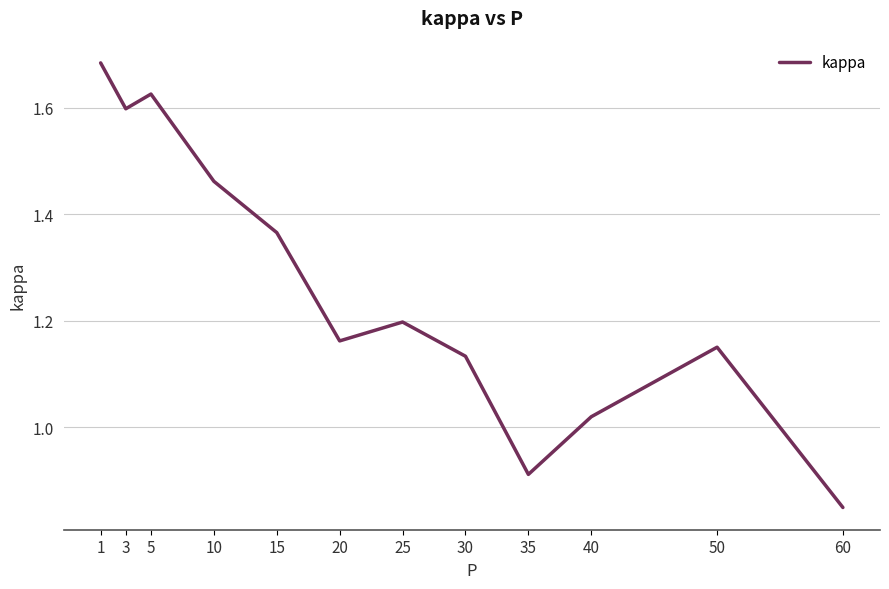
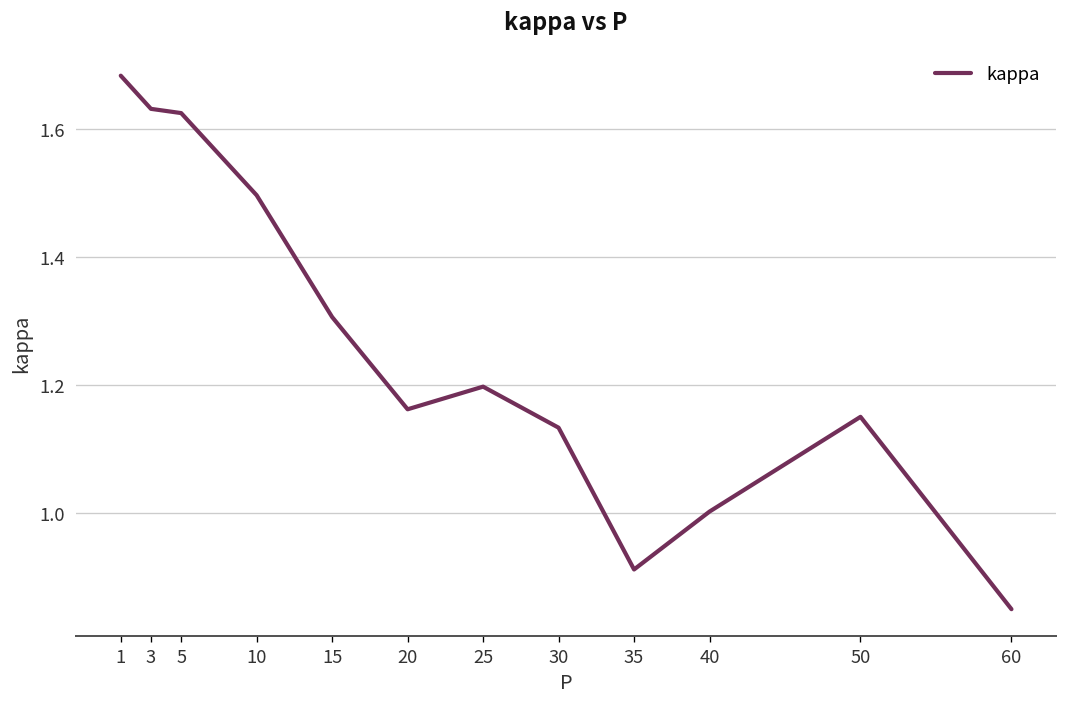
3: 1.60 -> 1.63
10: 1.46 -> 1.50
15: 1.37 -> 1.31
40: 1.02 -> 1.00
